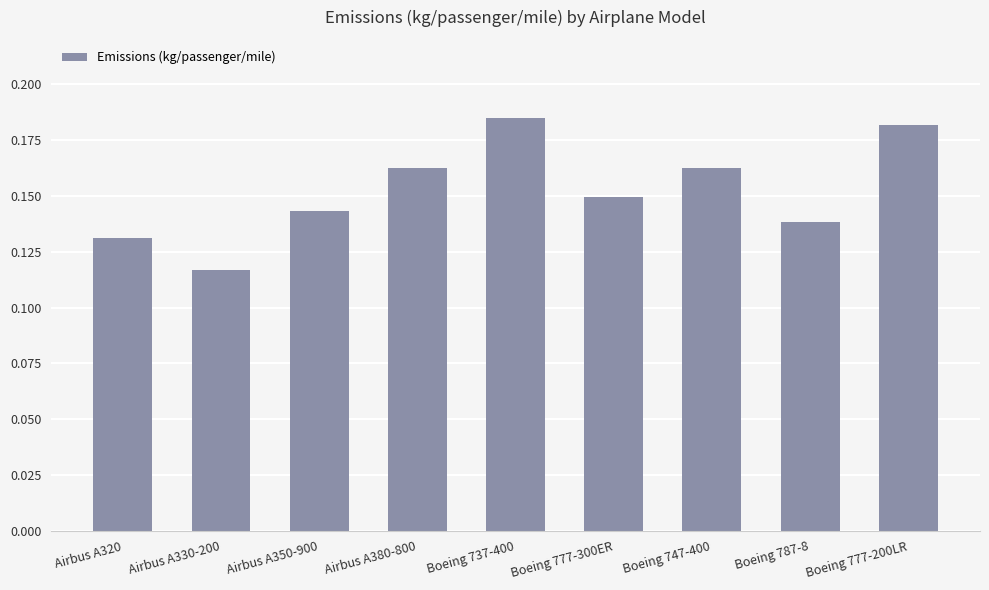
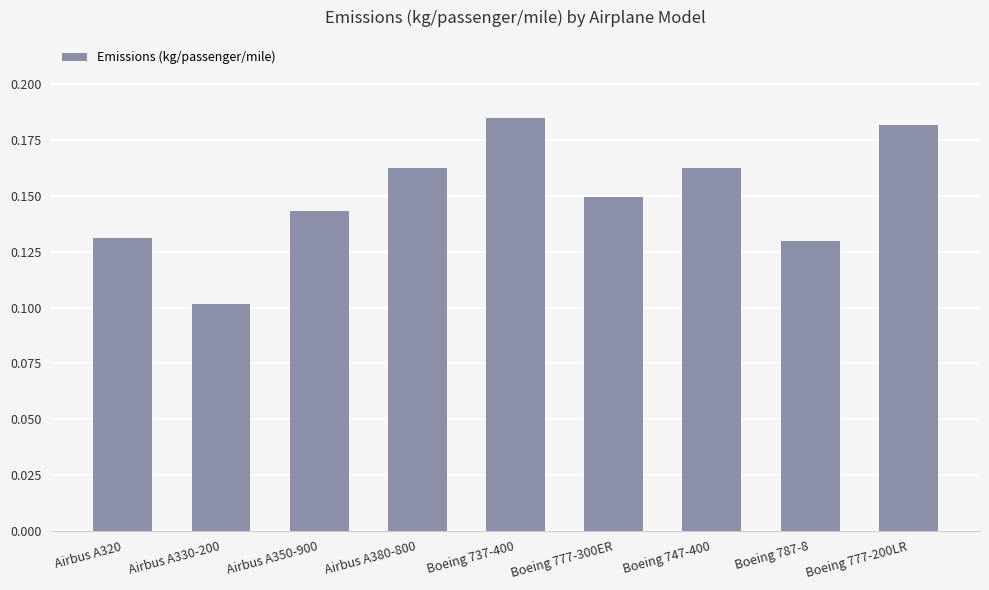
Airbus A330-200: 0.117 -> 0.102
Boeing 787-8: 0.139 -> 0.130
